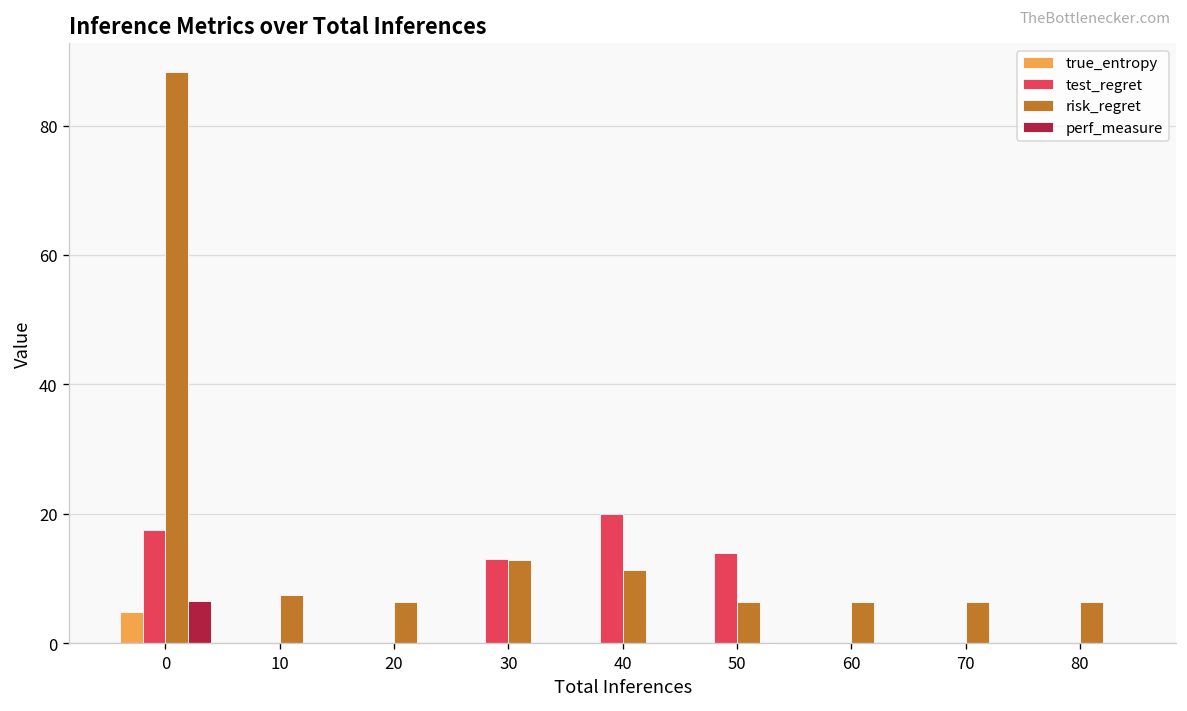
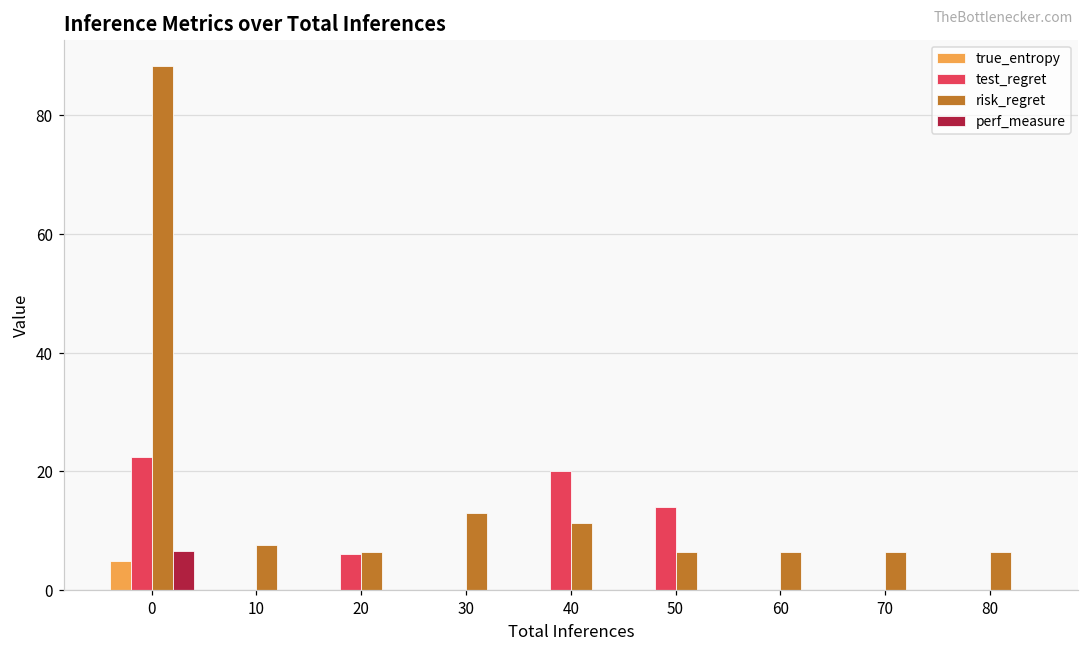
test_regret, 0: 17 -> 22
test_regret, 20: 0 -> 6
test_regret, 30: 13 -> 0
